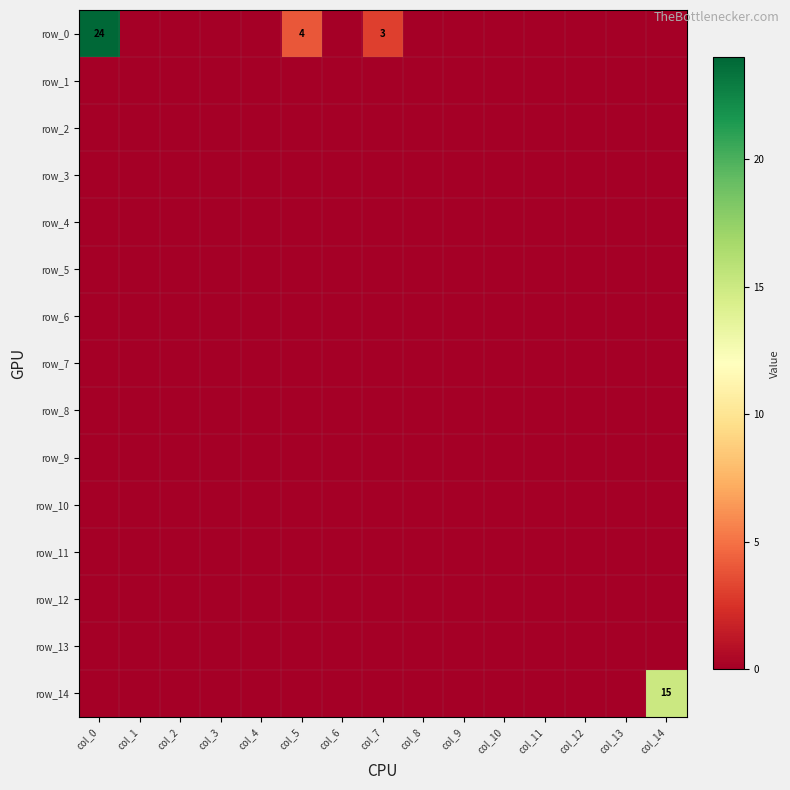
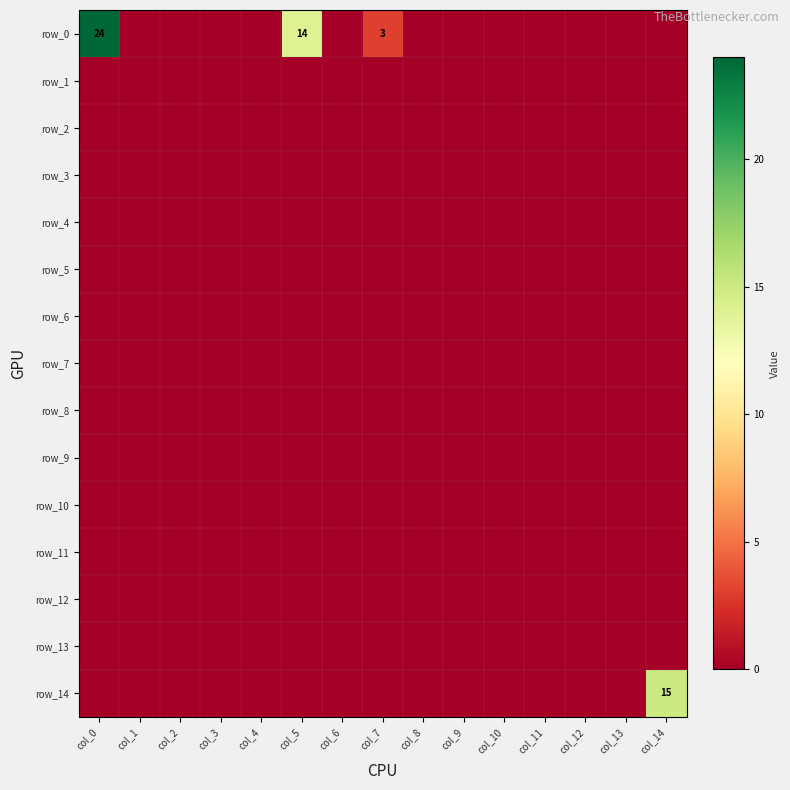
row_0, col_5: 4 -> 14
